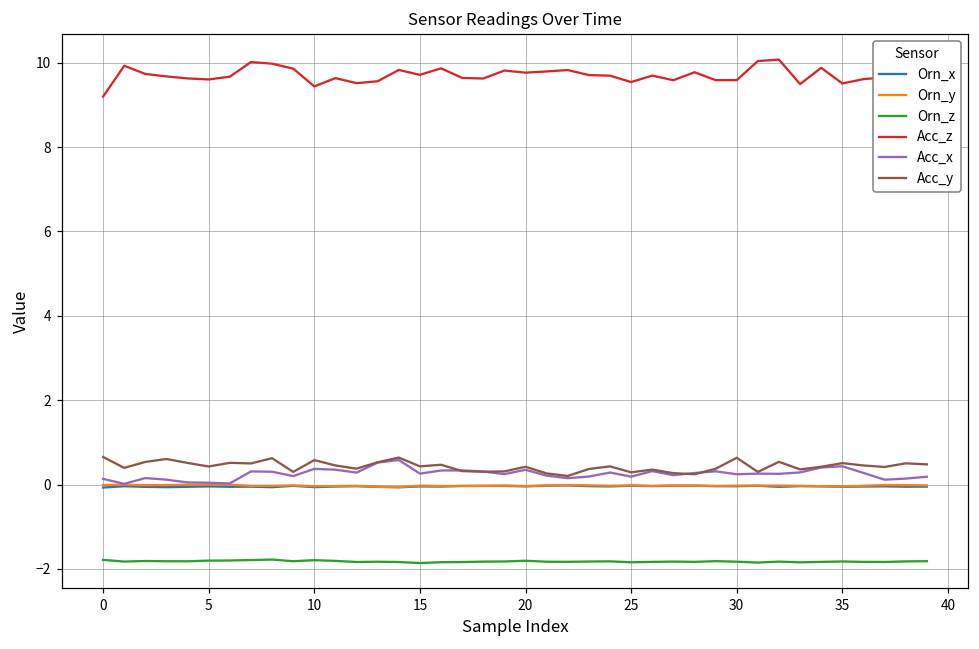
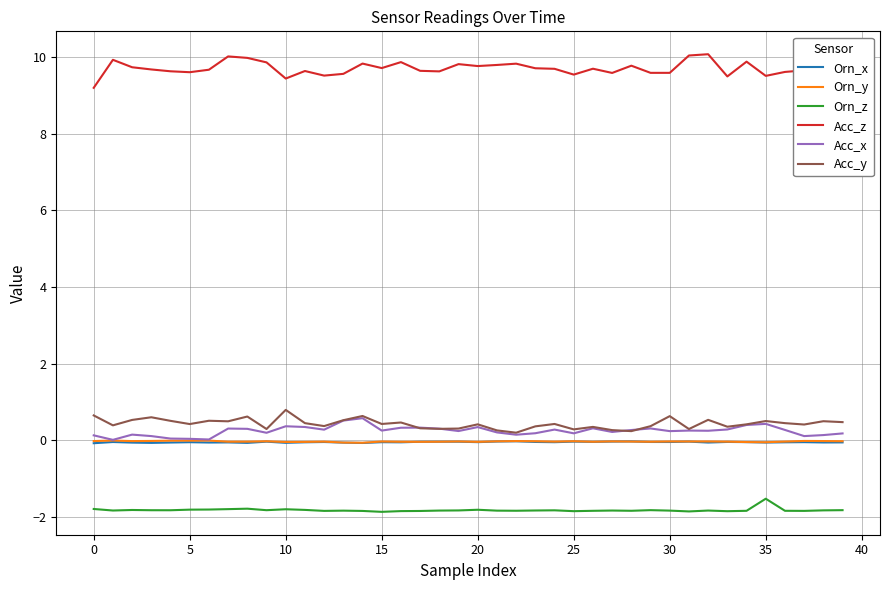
Acc_y, 10: 0.6 -> 0.8
Orn_z, 35: -1.8 -> -1.5
